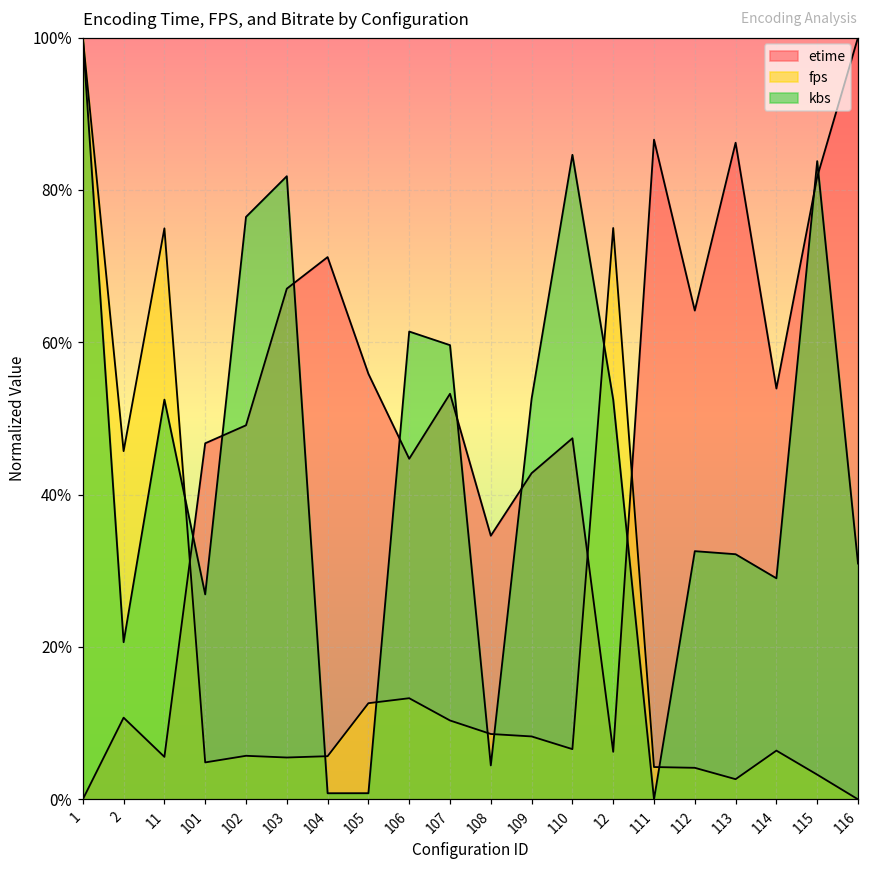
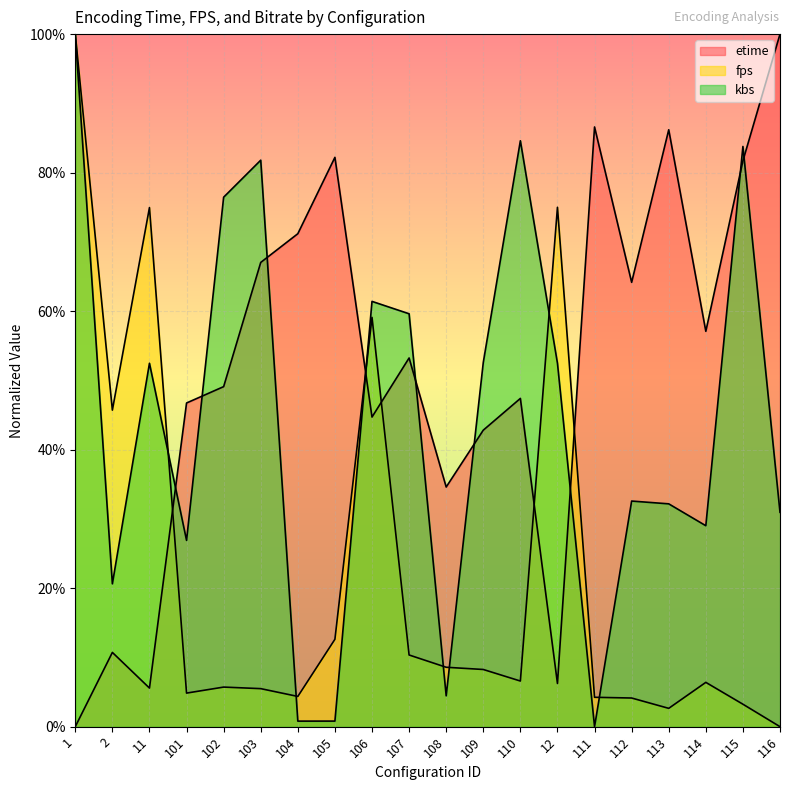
fps, 104: 6% -> 4%
etime, 105: 56% -> 82%
fps, 106: 13% -> 59%
etime, 114: 54% -> 57%
